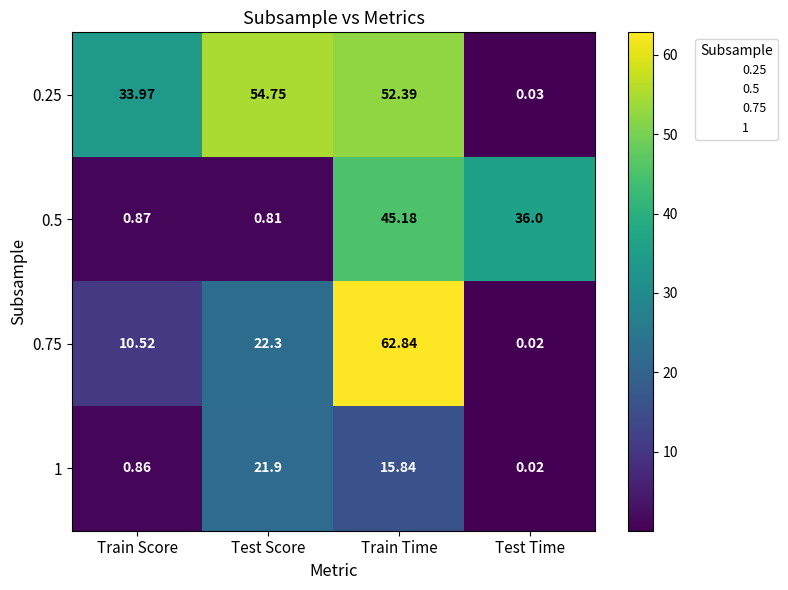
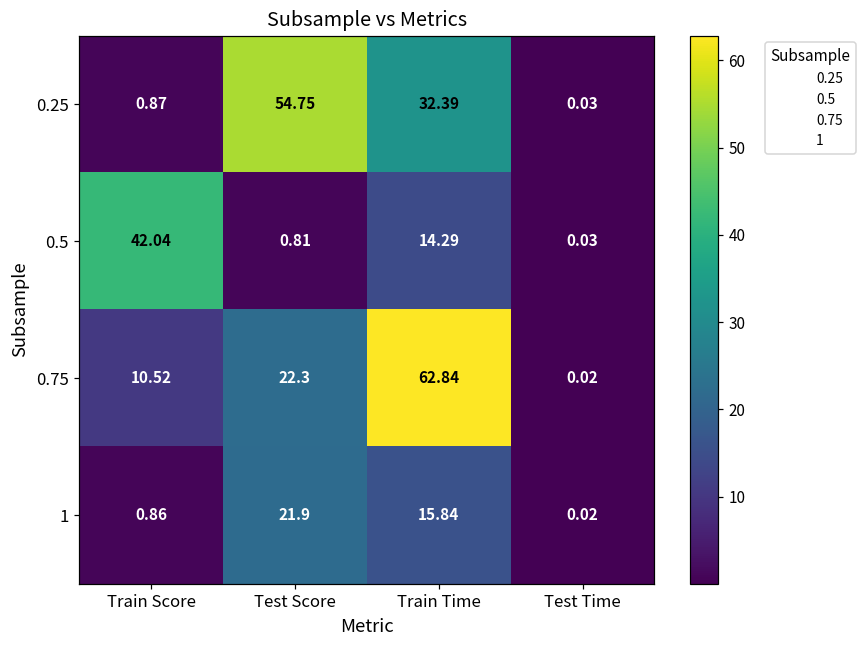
0.25, Train Score: 33.97 -> 0.87
0.25, Train Time: 52.39 -> 32.39
0.5, Train Score: 0.87 -> 42.04
0.5, Train Time: 45.18 -> 14.29
0.5, Test Time: 36.0 -> 0.03
